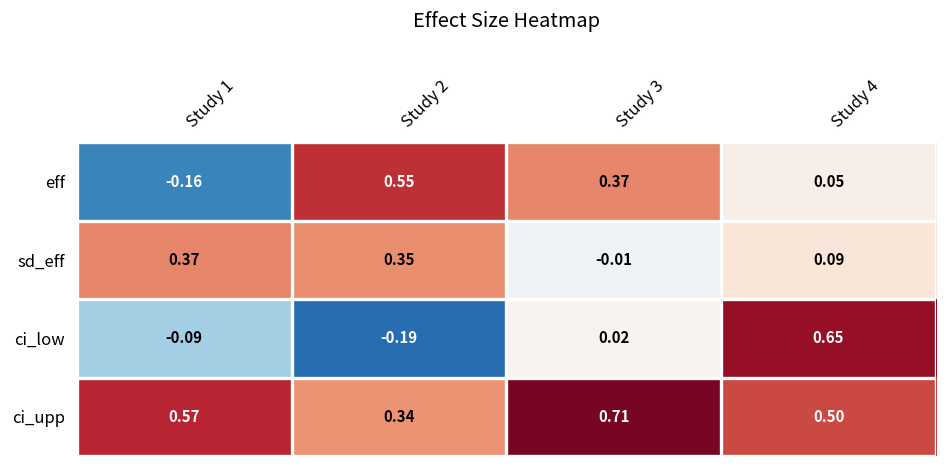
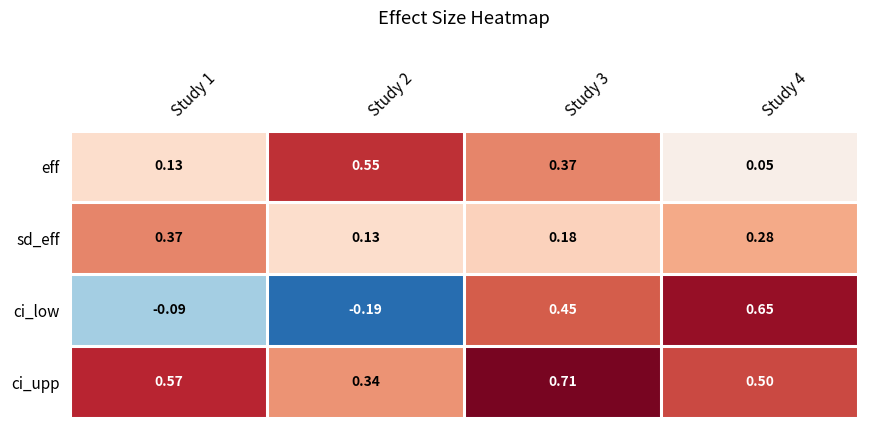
eff, Study 1: -0.16 -> 0.13
sd_eff, Study 2: 0.35 -> 0.13
sd_eff, Study 3: -0.01 -> 0.18
sd_eff, Study 4: 0.09 -> 0.28
ci_low, Study 3: 0.02 -> 0.45
